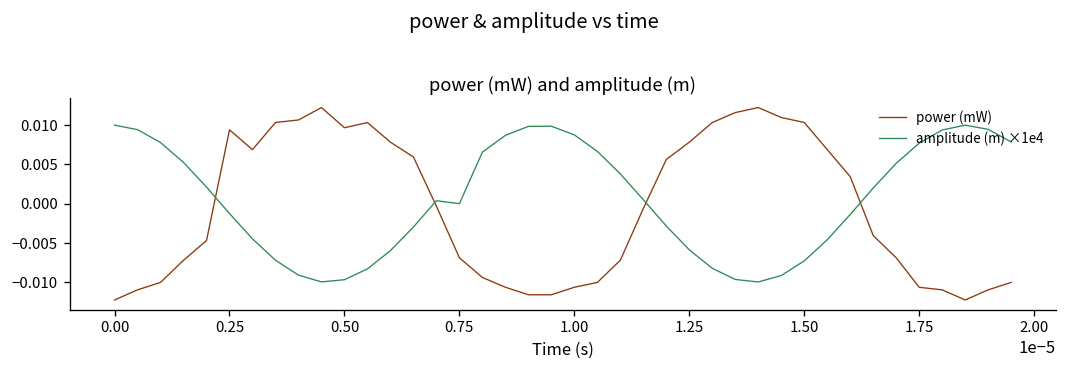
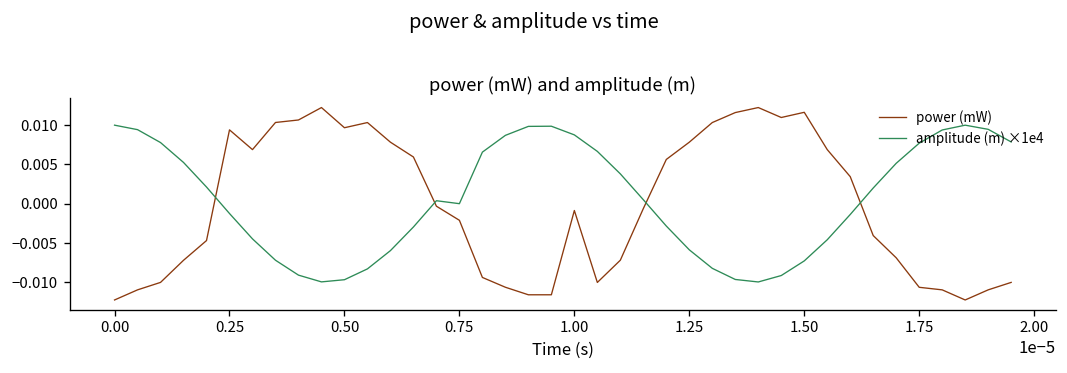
power (mW), 0.75: -0.007 -> -0.002
power (mW), 1.00: -0.011 -> -0.001
power (mW), 1.50: 0.010 -> 0.012
